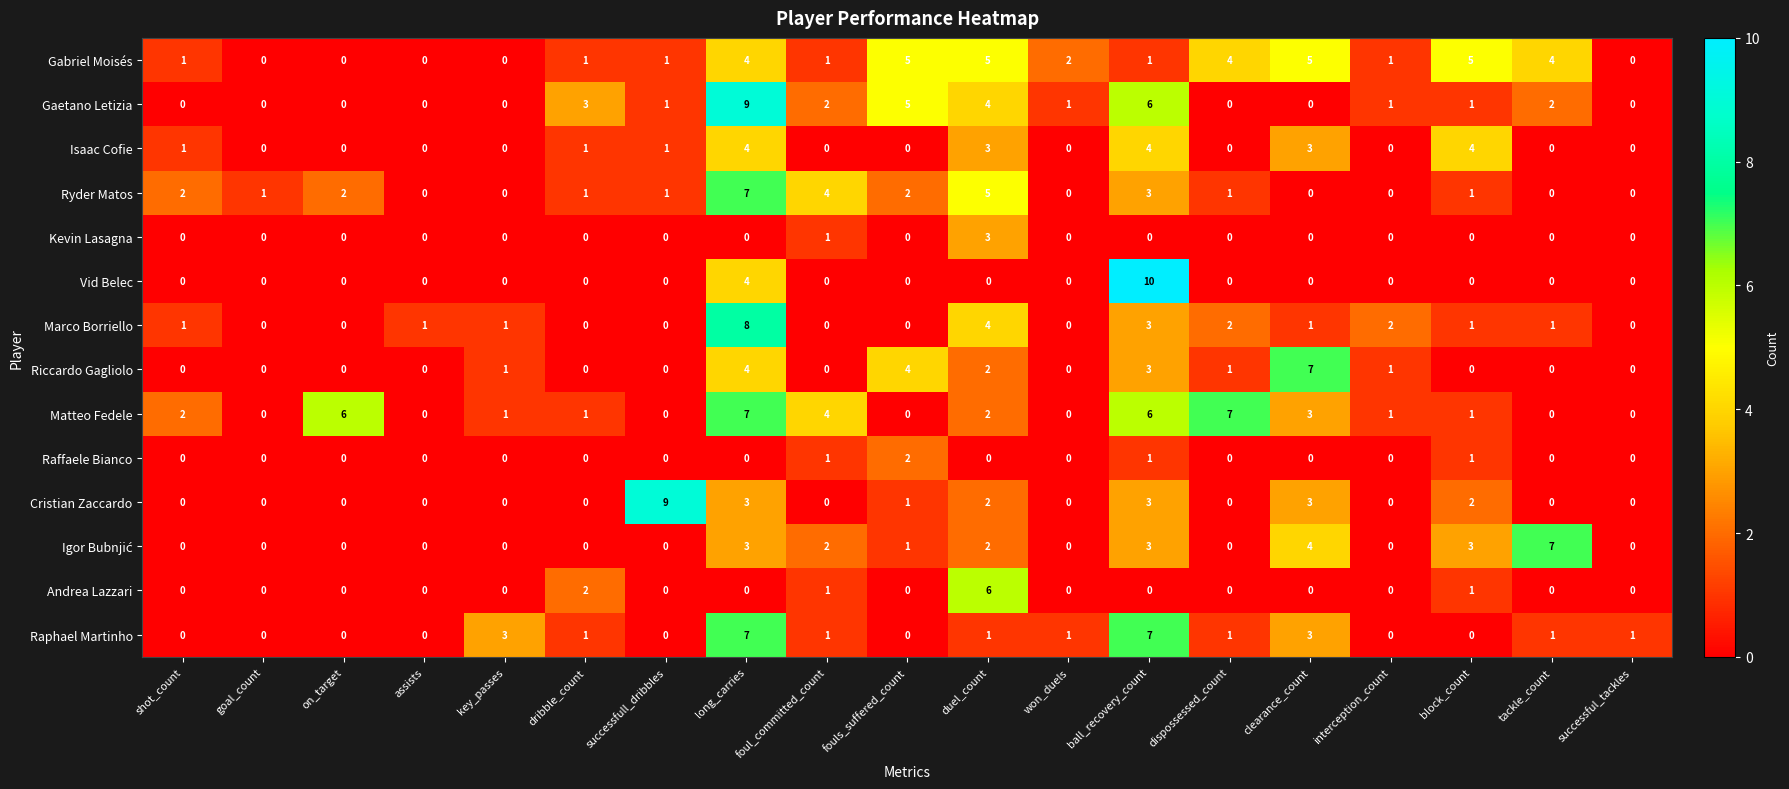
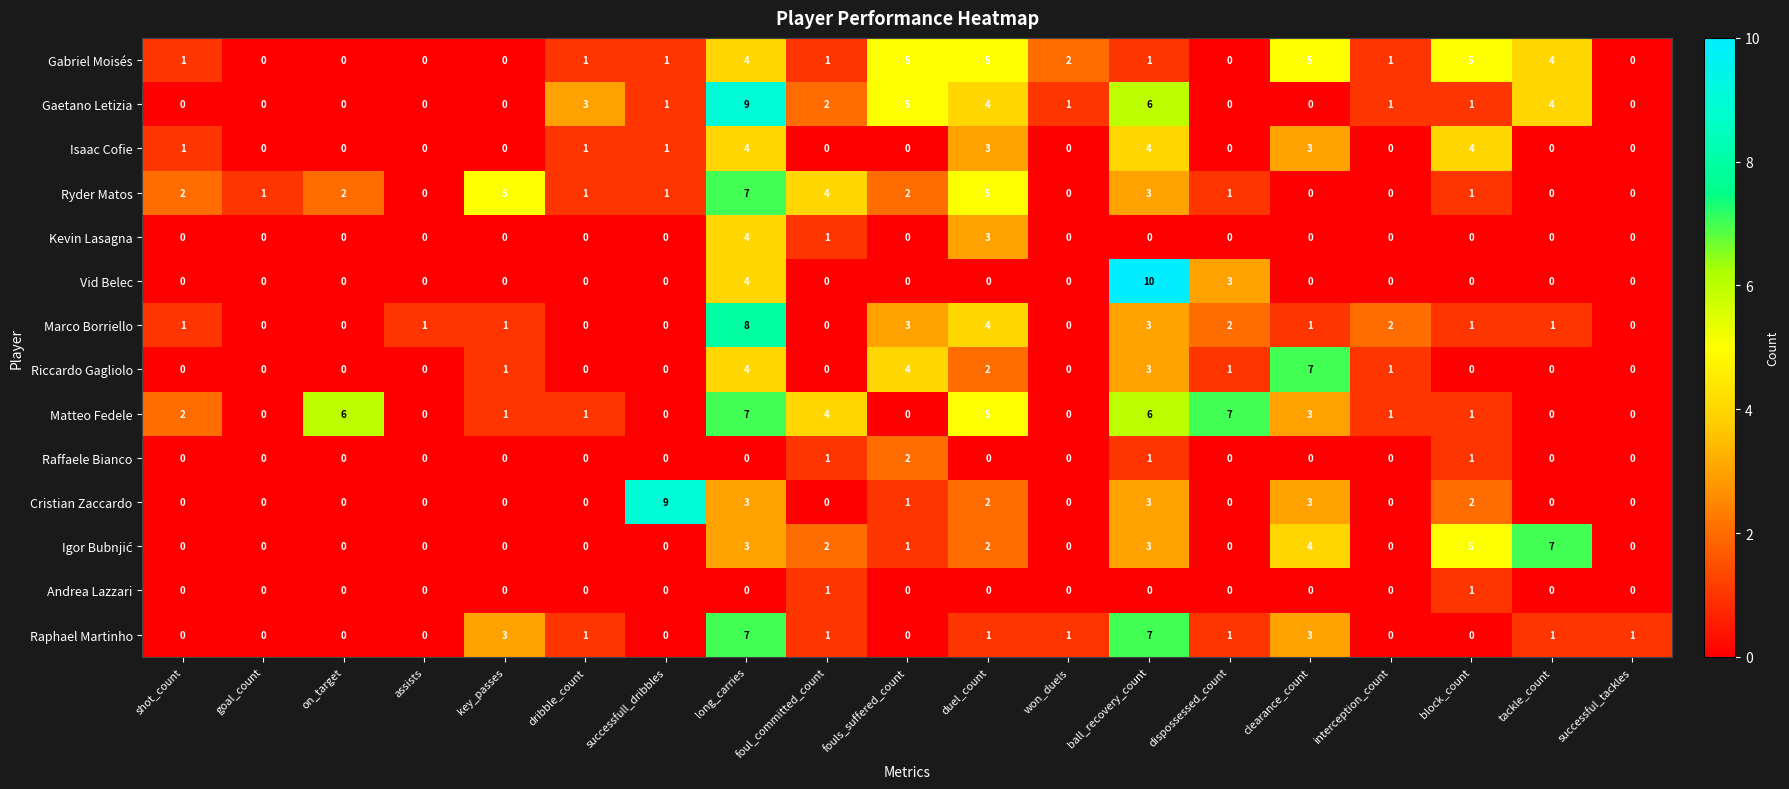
Gabriel Moisés, dispossessed_count: 4 -> 0
Gaetano Letizia, tackle_count: 2 -> 4
Ryder Matos, key_passes: 0 -> 5
Kevin Lasagna, long_carries: 0 -> 4
Vid Belec, dispossessed_count: 0 -> 3
Marco Borriello, fouls_suffered_count: 0 -> 3
Matteo Fedele, duel_count: 2 -> 5
Igor Bubnjić, block_count: 3 -> 5
Andrea Lazzari, dribble_count: 2 -> 0
Andrea Lazzari, duel_count: 6 -> 0
